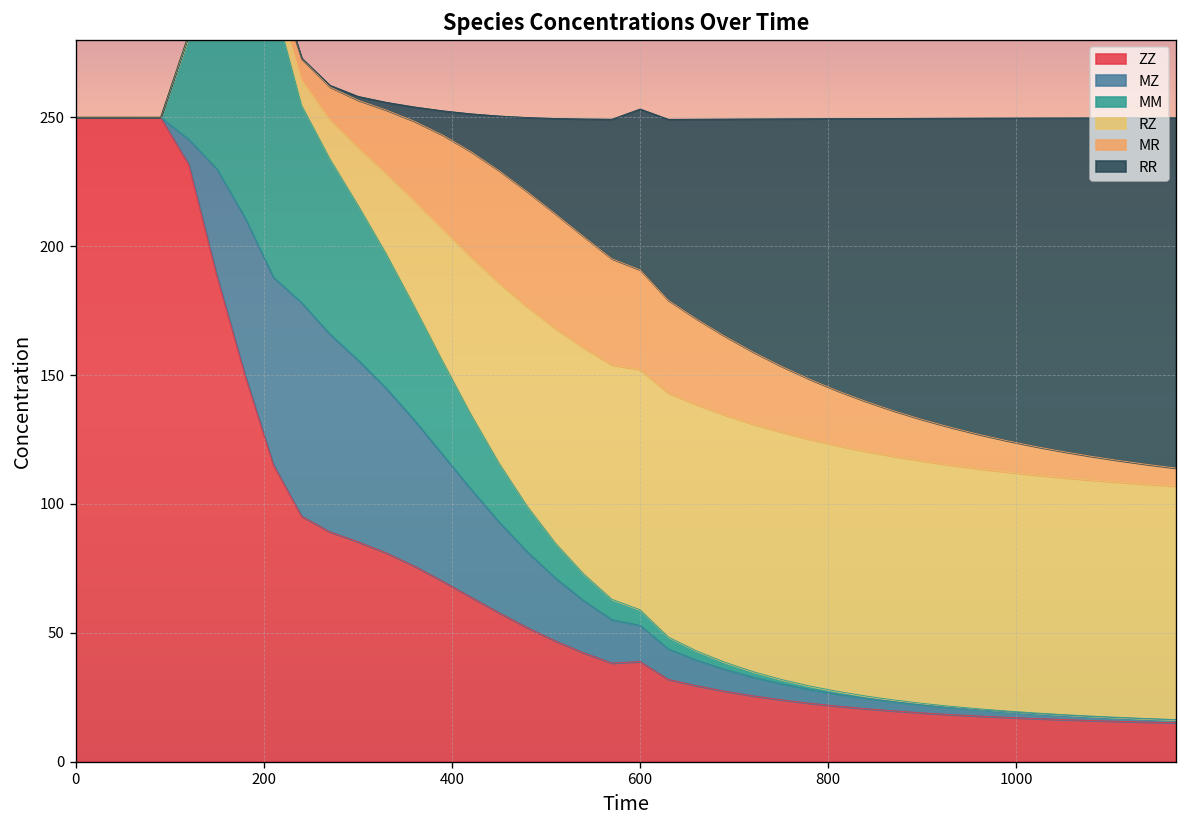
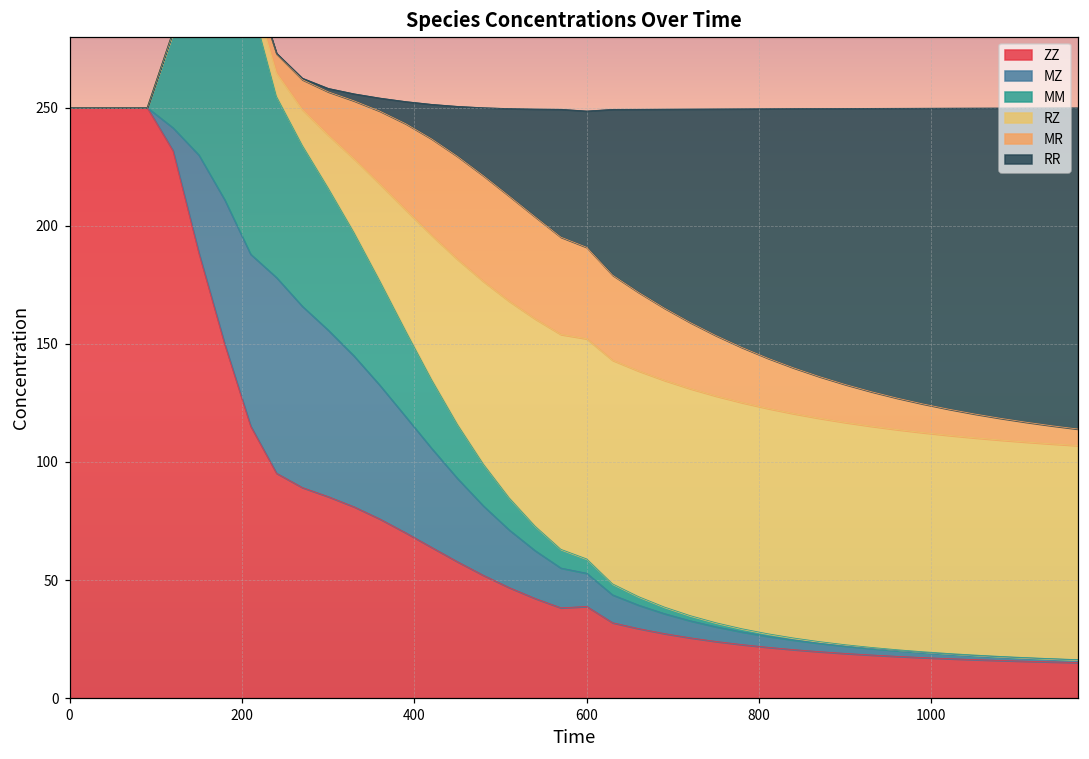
RR, 600: 62 -> 58
